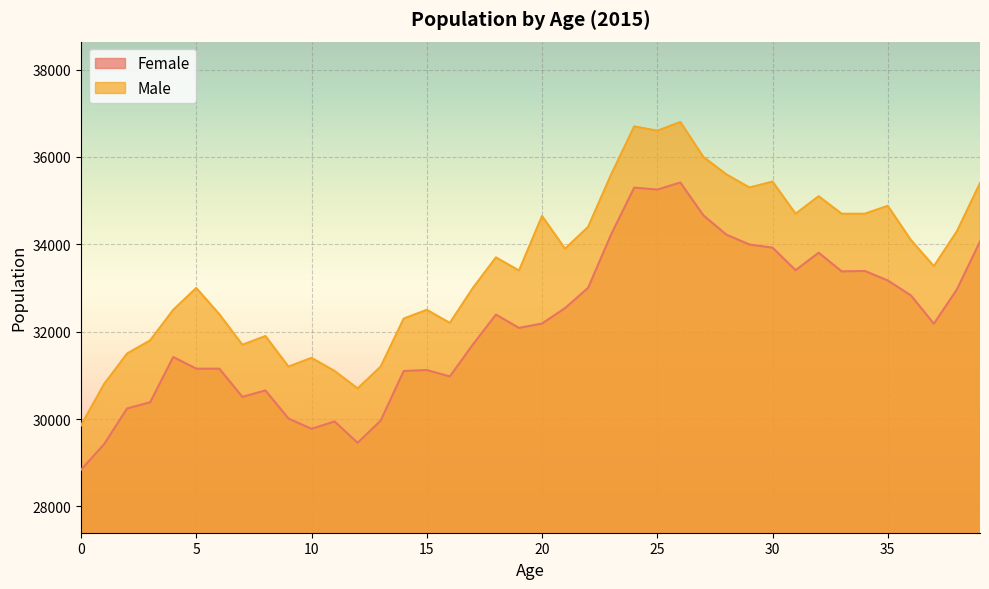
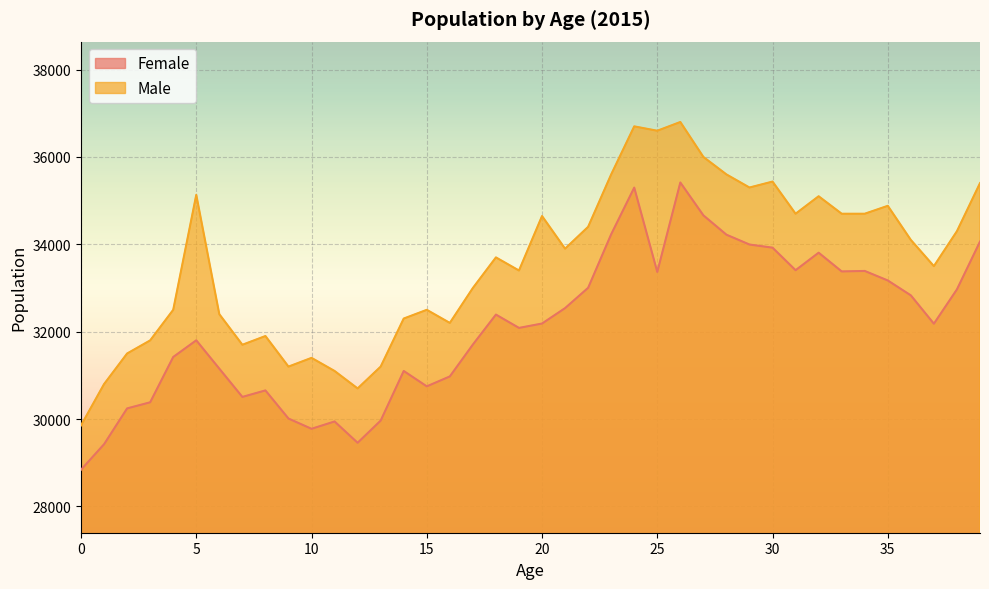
Female, 5: 31200 -> 31800
Male, 5: 33000 -> 35100
Female, 15: 31100 -> 30700
Female, 25: 35300 -> 33400
